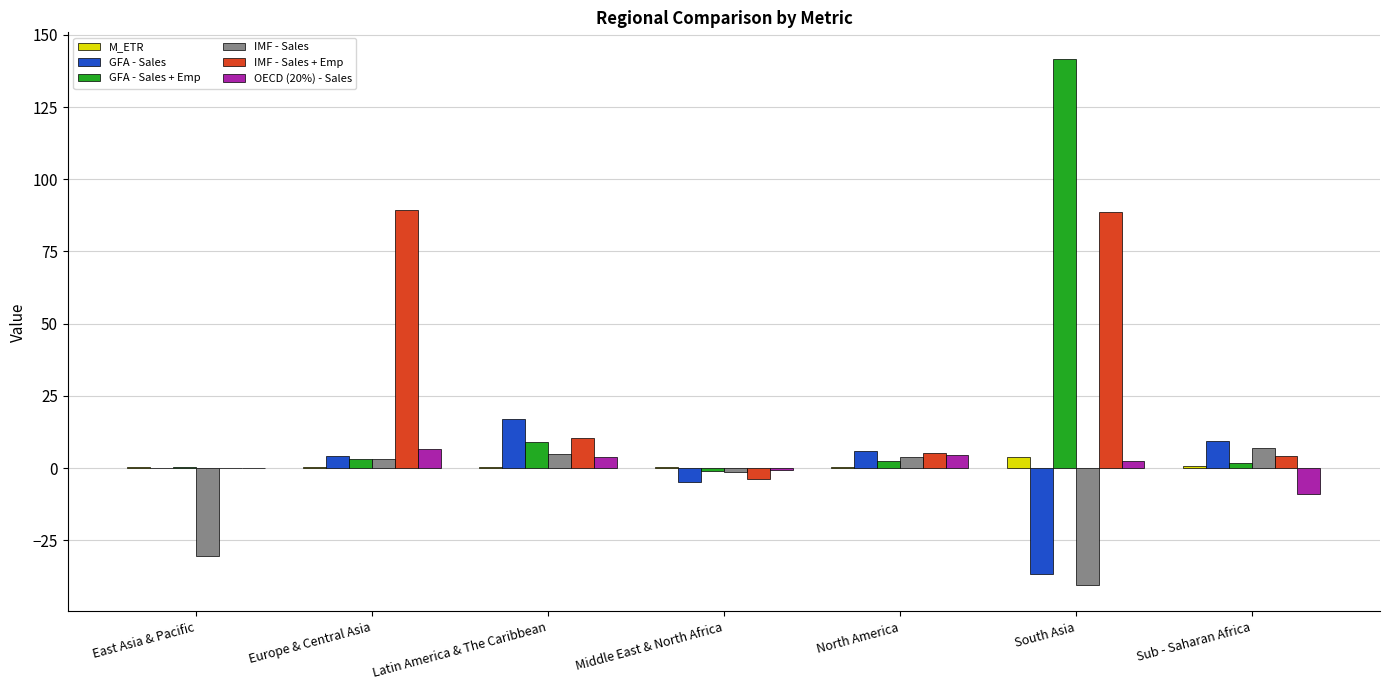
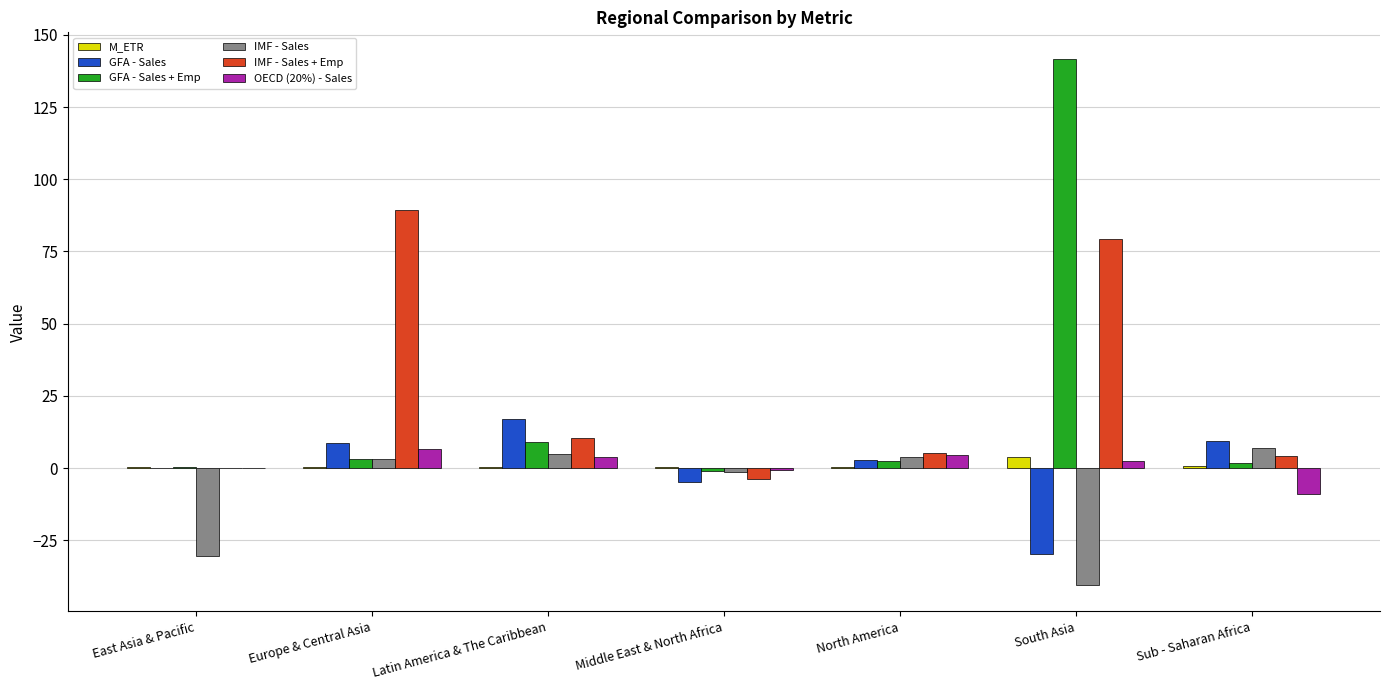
GFA - Sales, Europe & Central Asia: 4 -> 9
GFA - Sales, North America: 6 -> 3
GFA - Sales, South Asia: -37 -> -30
IMF - Sales + Emp, South Asia: 89 -> 79
